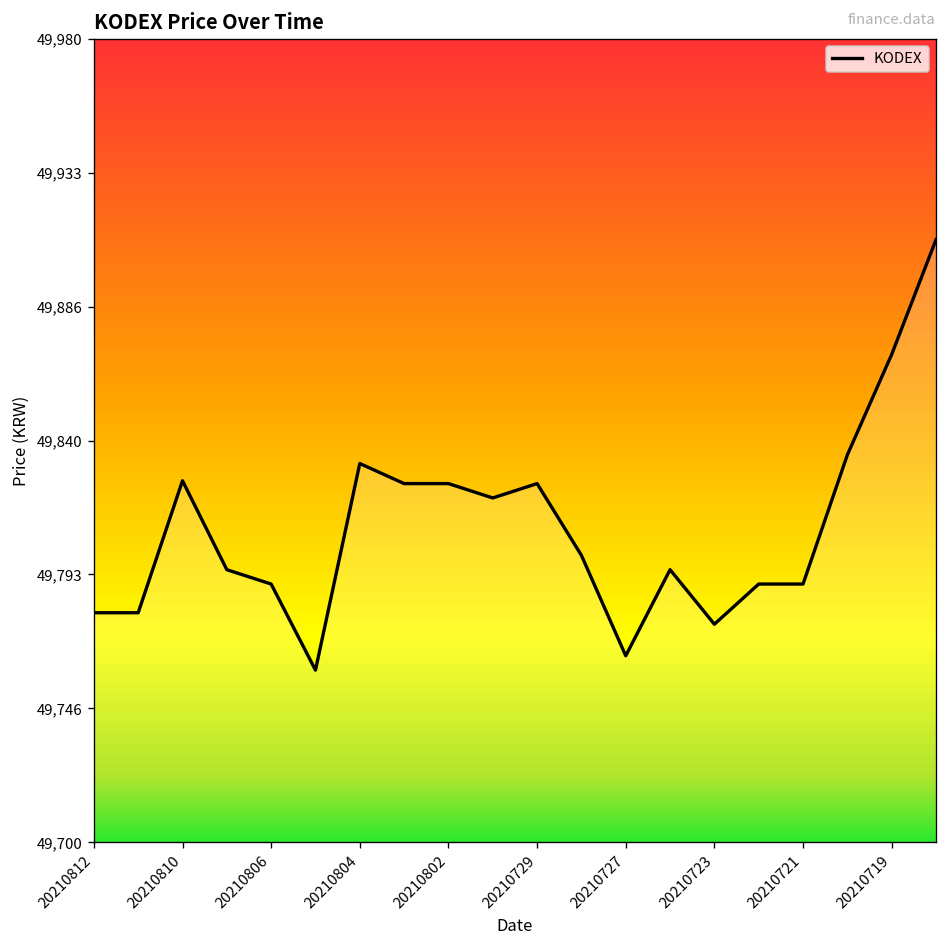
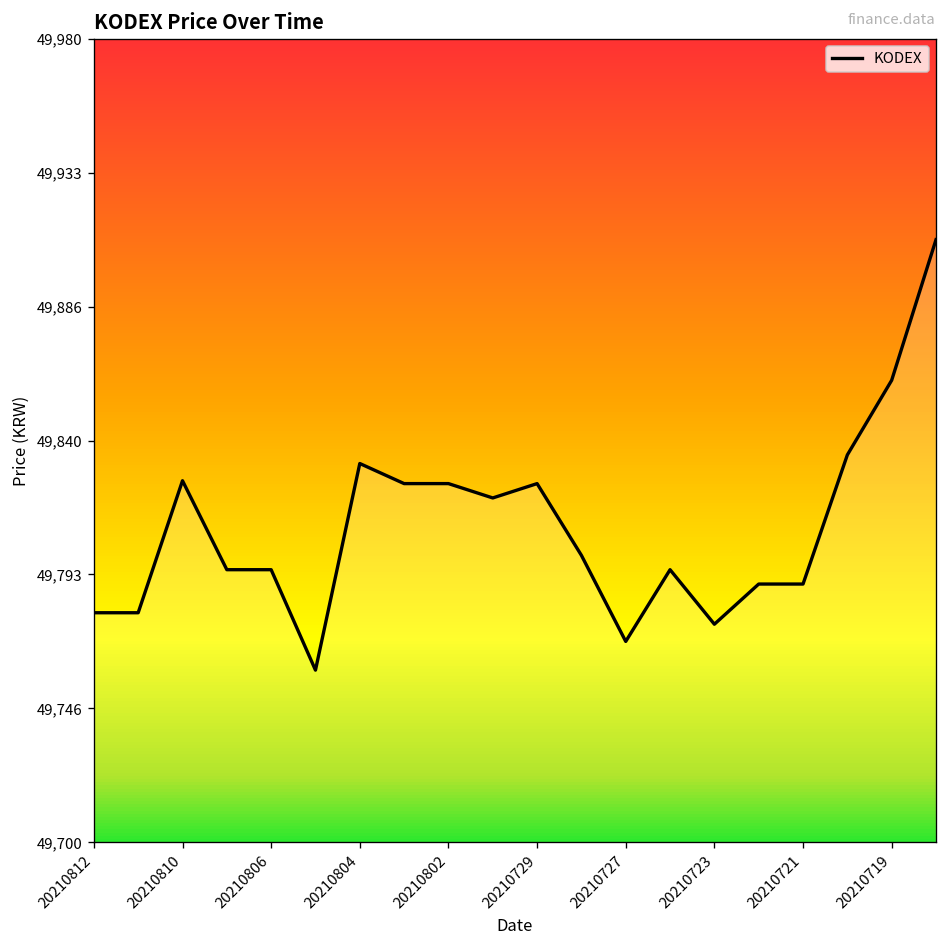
20210806: 49,790 -> 49,795
20210727: 49,765 -> 49,770
20210719: 49,870 -> 49,861
